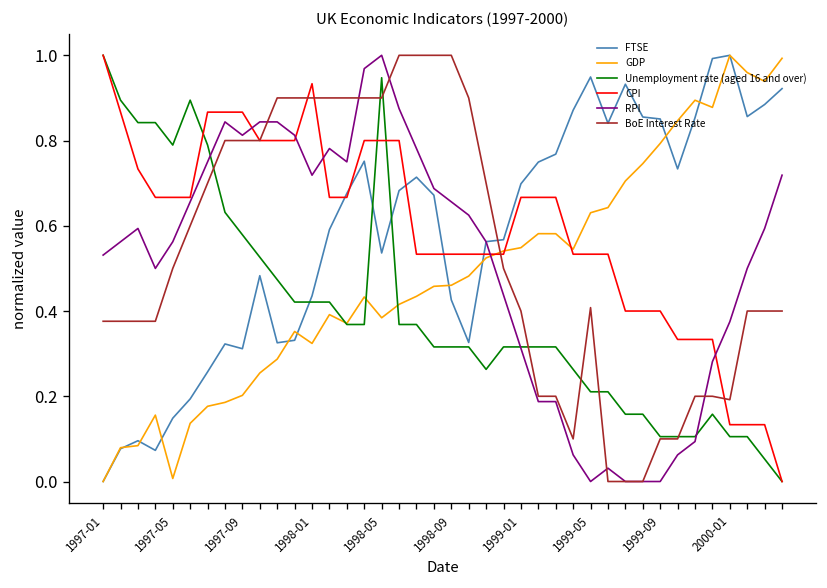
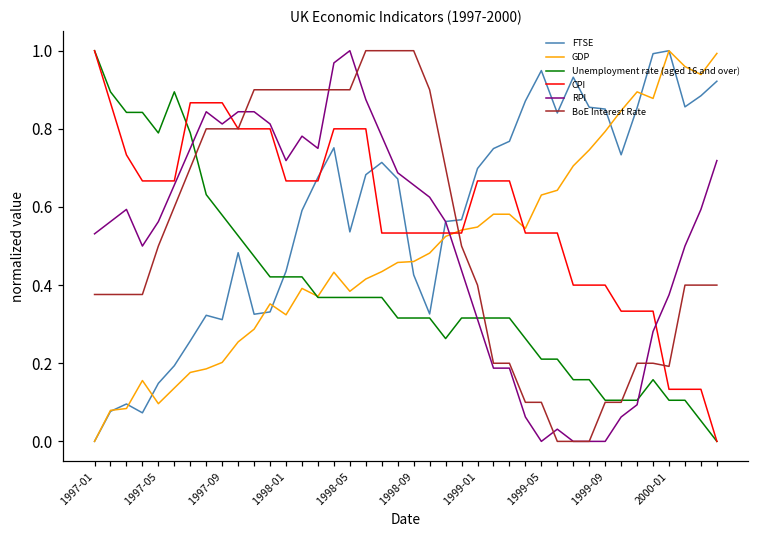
GDP, 1997-05: 0.01 -> 0.10
CPI, 1998-01: 0.93 -> 0.67
Unemployment rate (aged 16 and over), 1998-05: 0.95 -> 0.37
BoE Interest Rate, 1999-05: 0.41 -> 0.10
